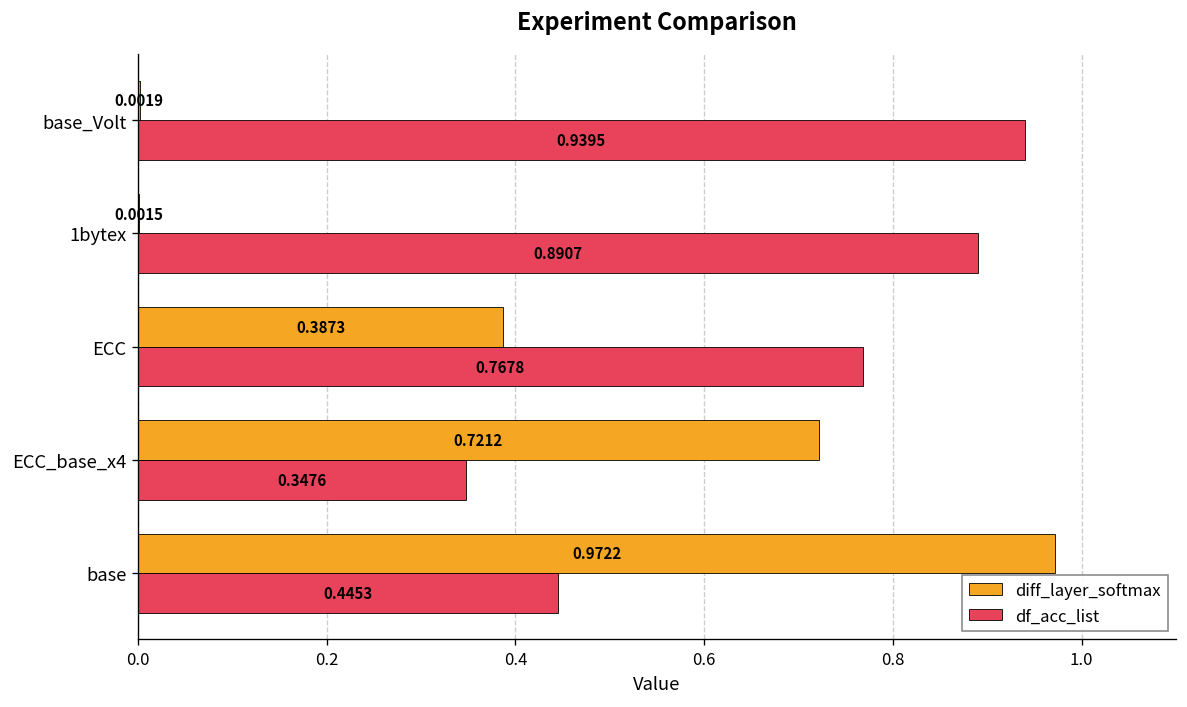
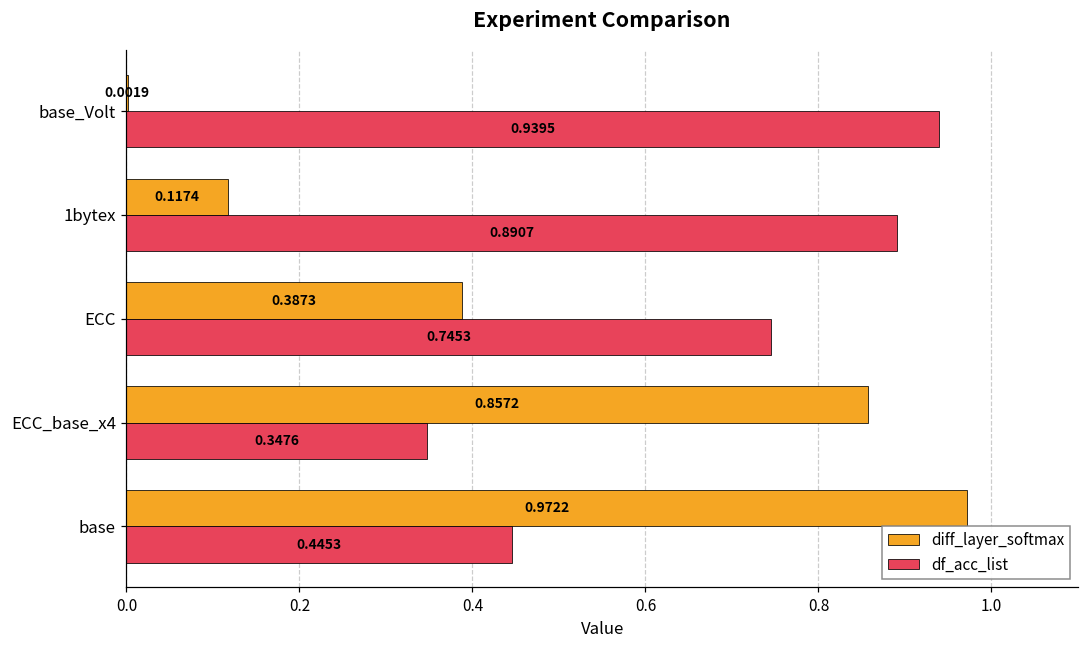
diff_layer_softmax, 1bytex: 0.0015 -> 0.1174
df_acc_list, ECC: 0.7678 -> 0.7453
diff_layer_softmax, ECC_base_x4: 0.7212 -> 0.8572
